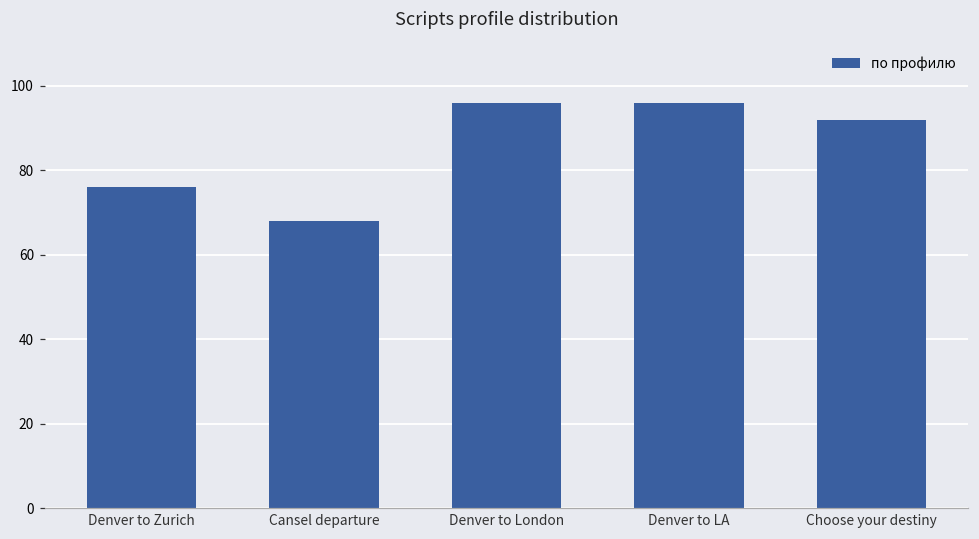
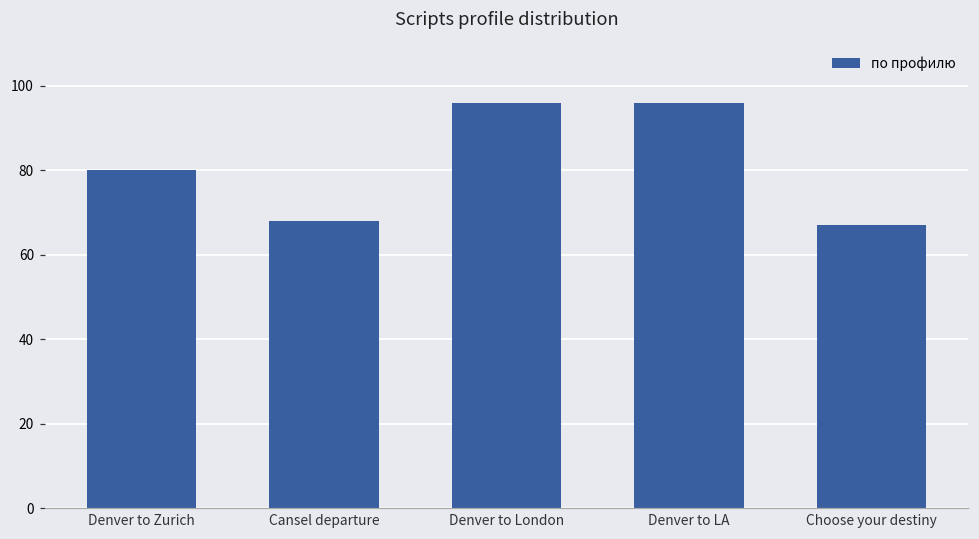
Denver to Zurich: 76 -> 80
Choose your destiny: 92 -> 67
